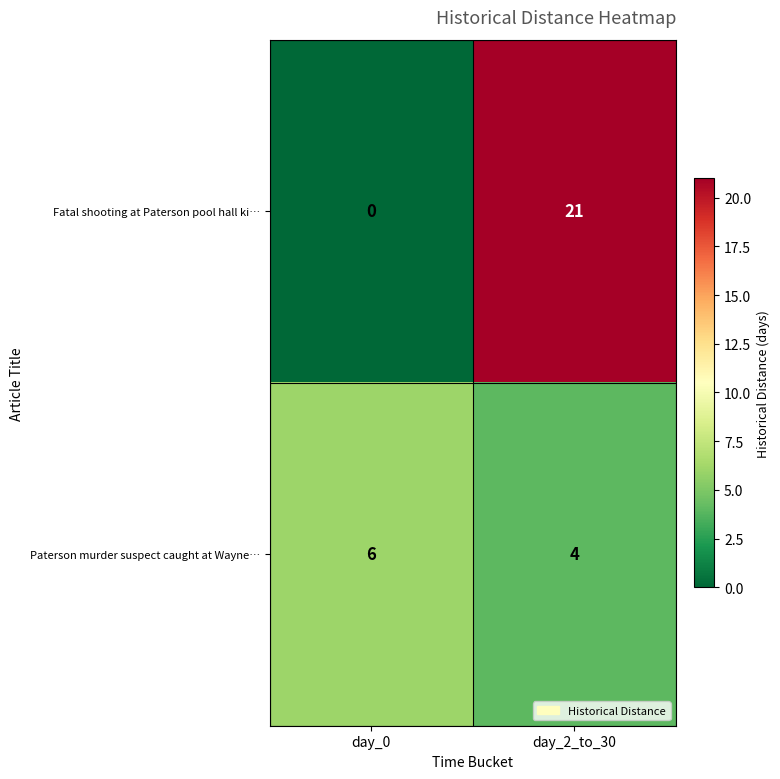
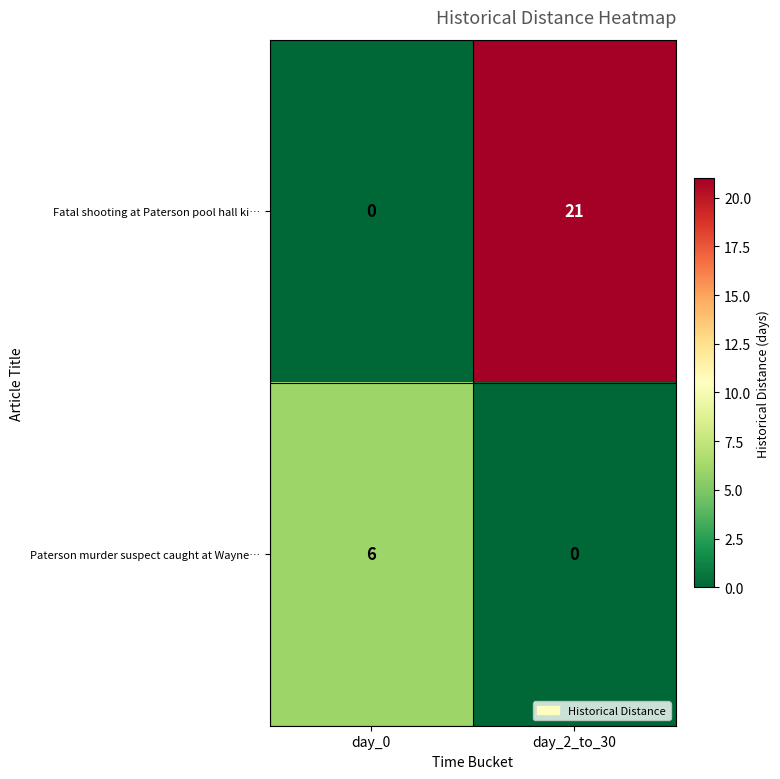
Paterson murder suspect caught at Wayne…, day_2_to_30: 4 -> 0
